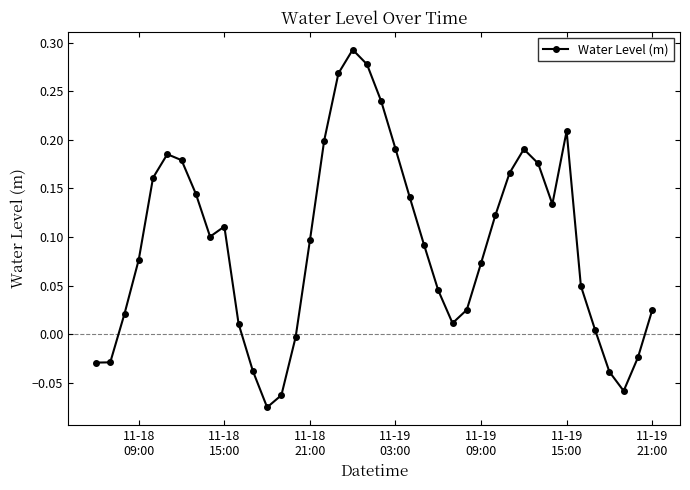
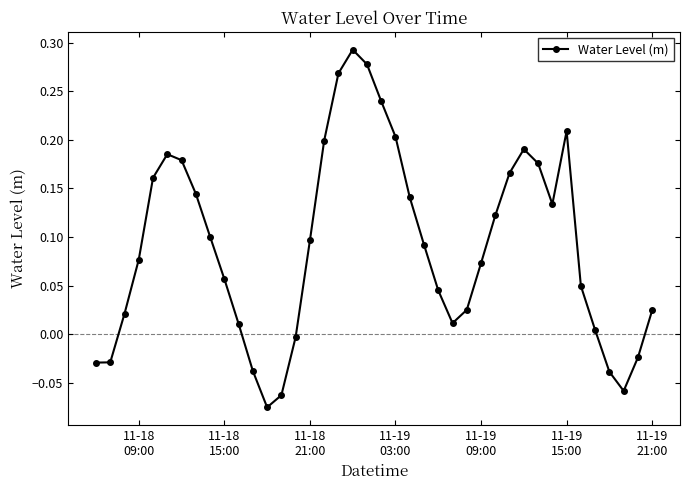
11-18 15:00: 0.11 -> 0.06
11-19 03:00: 0.19 -> 0.20
